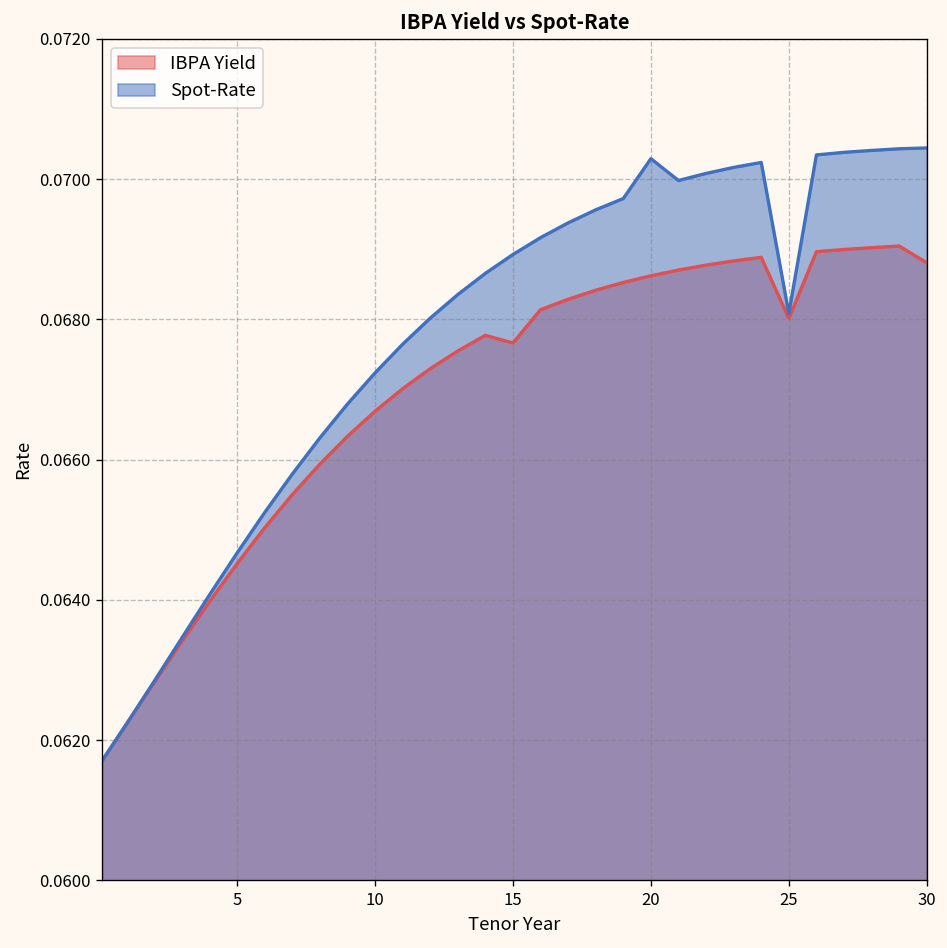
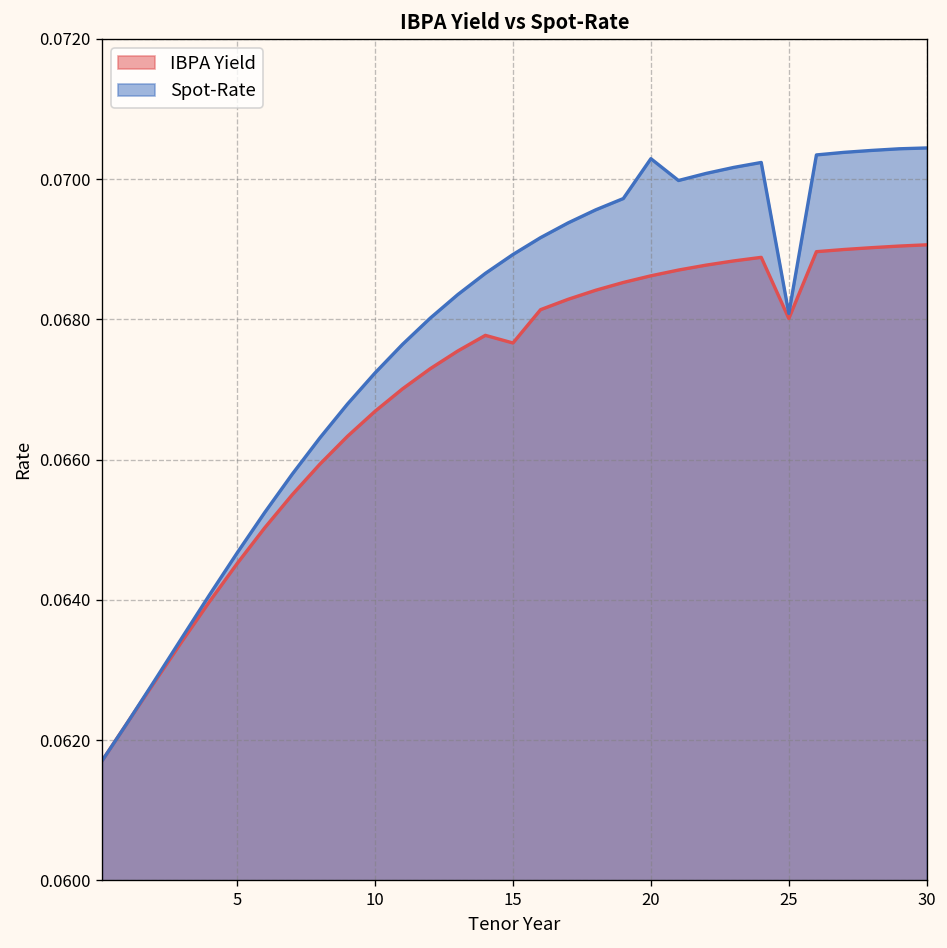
IBPA Yield, 30: 0.0688 -> 0.0691
